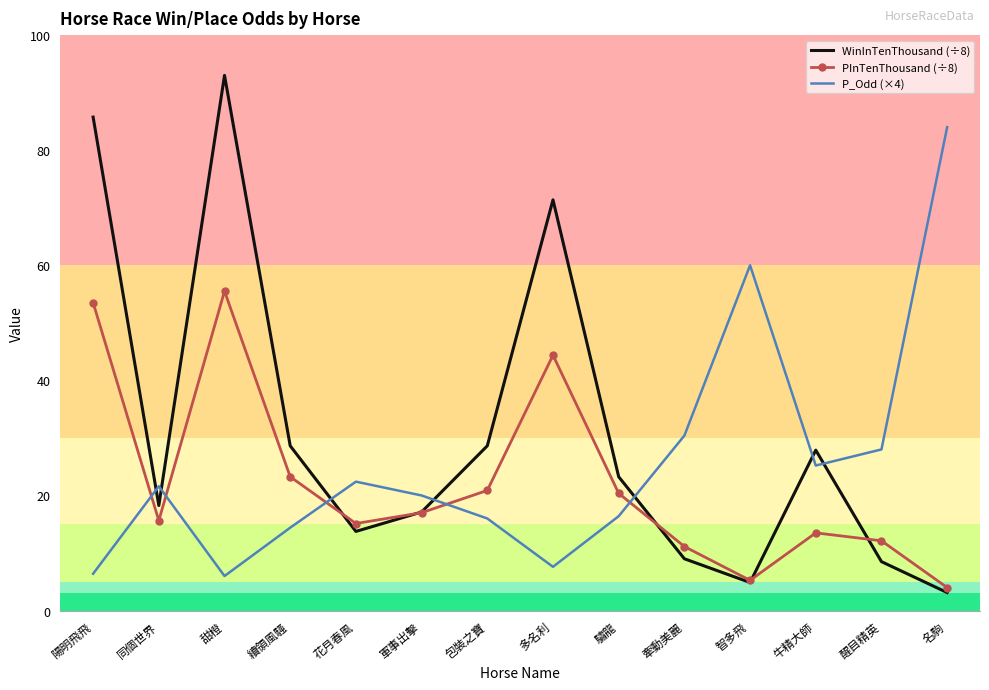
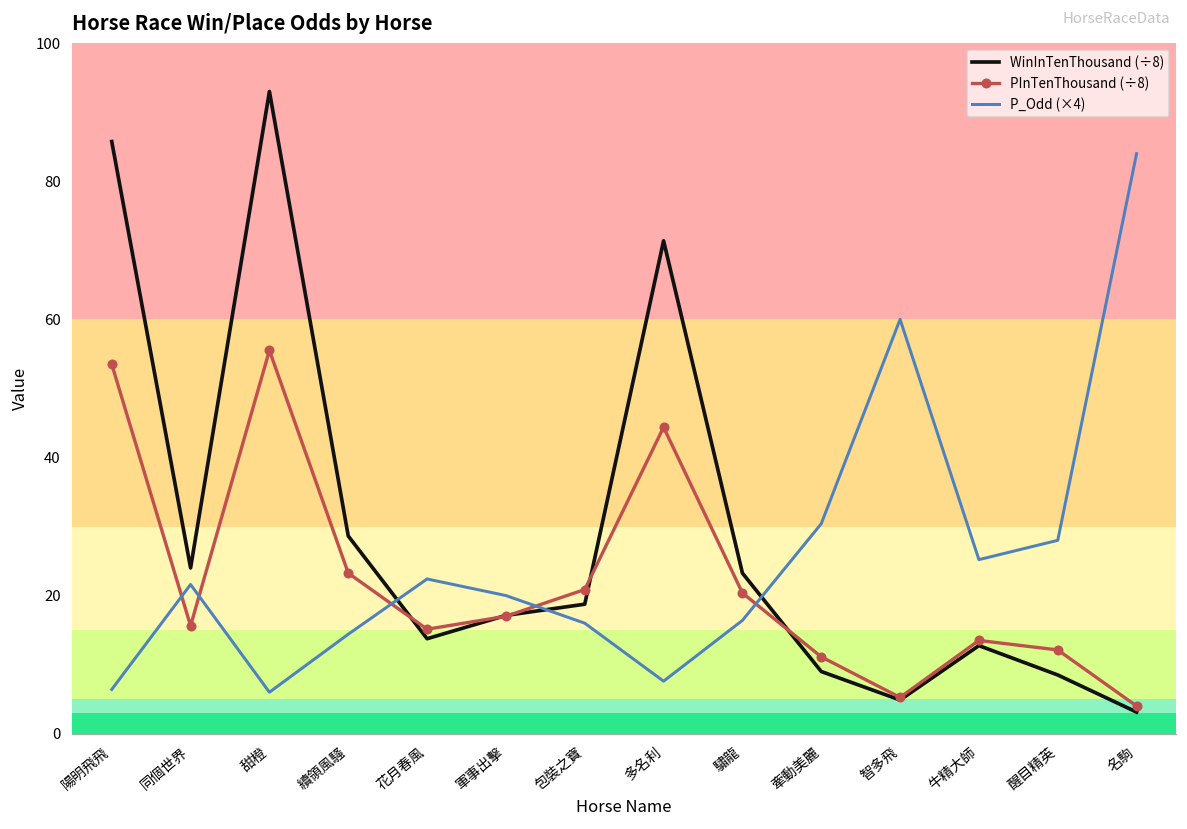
WinInTenThousand (÷8), 同個世界: 18 -> 24
WinInTenThousand (÷8), 包裝之寶: 29 -> 19
WinInTenThousand (÷8), 牛精大師: 28 -> 13
